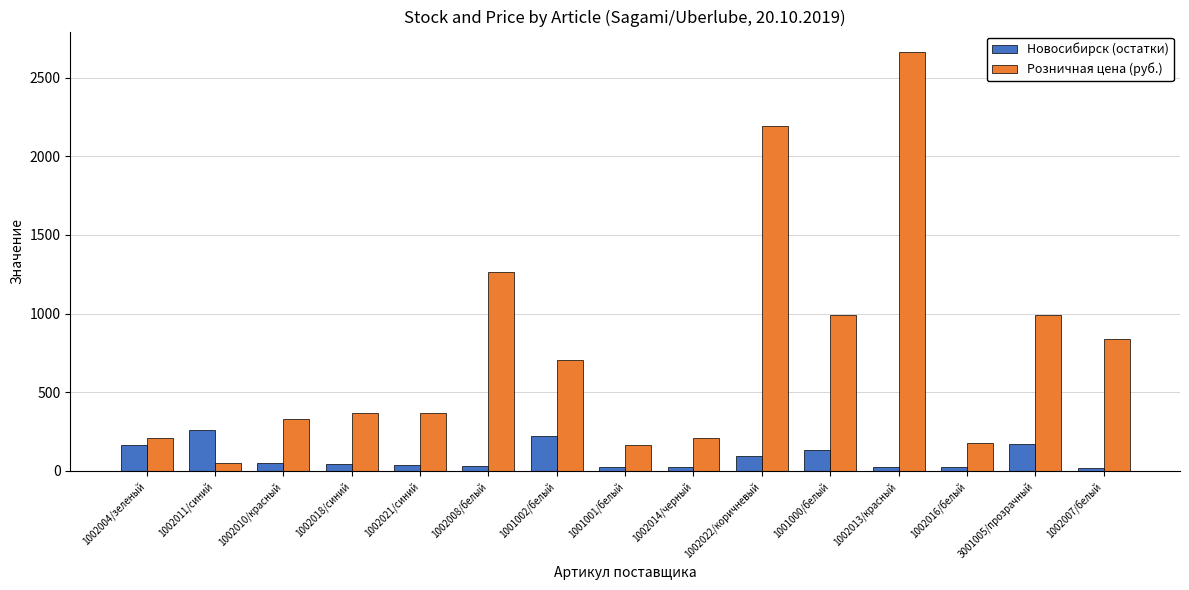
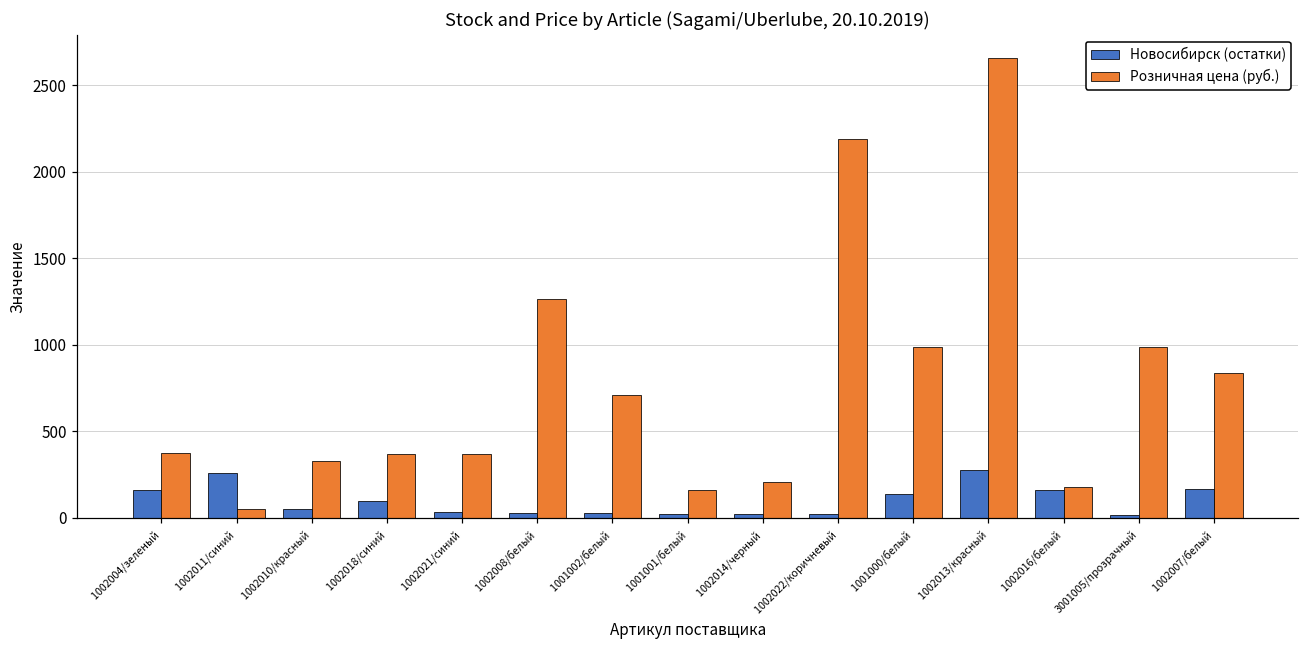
Розничная цена (руб.), 1002004/зеленый: 210 -> 380
Новосибирск (остатки), 1002018/синий: 40 -> 100
Новосибирск (остатки), 1001002/белый: 220 -> 30
Новосибирск (остатки), 1002022/коричневый: 90 -> 20
Новосибирск (остатки), 1002013/красный: 20 -> 280
Новосибирск (остатки), 1002016/белый: 20 -> 160
Новосибирск (остатки), 3001005/прозрачный: 170 -> 20
Новосибирск (остатки), 1002007/белый: 20 -> 170
